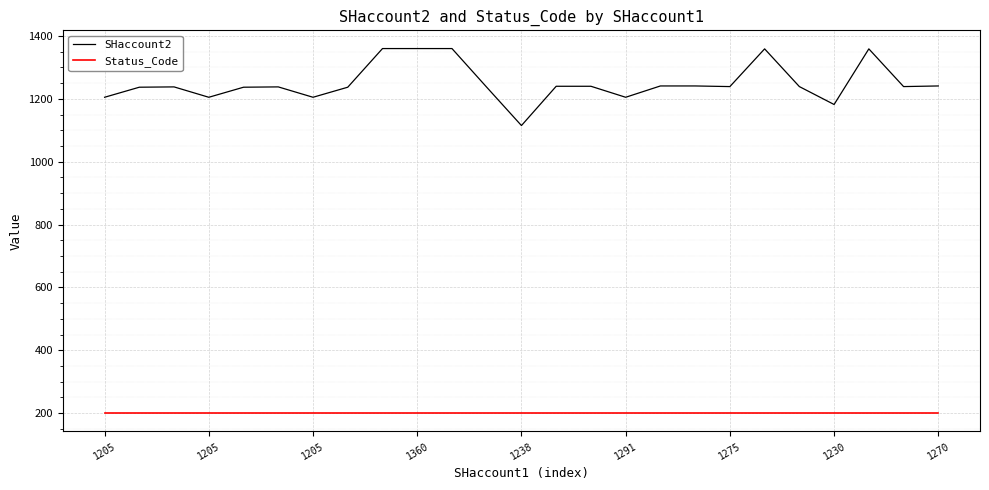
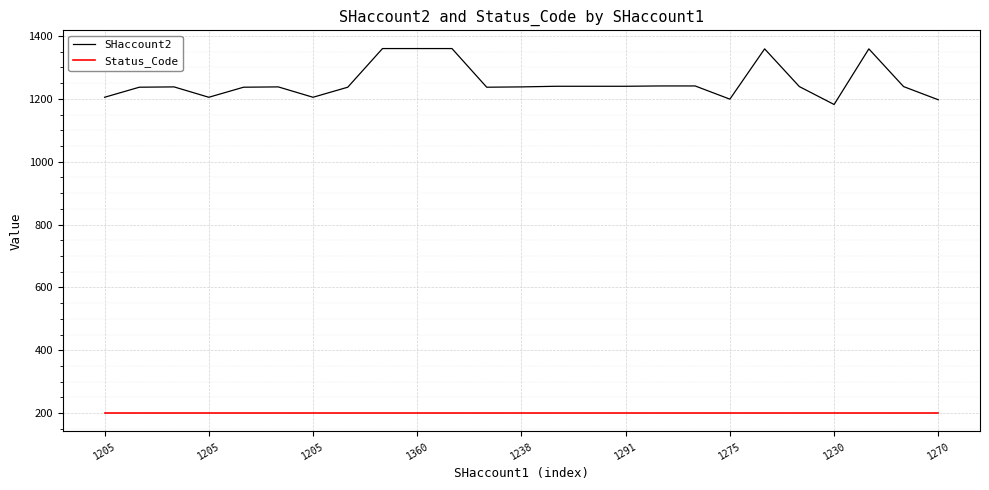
SHaccount2, 1238: 1120 -> 1240
SHaccount2, 1291: 1210 -> 1240
SHaccount2, 1275: 1240 -> 1200
SHaccount2, 1270: 1240 -> 1200
